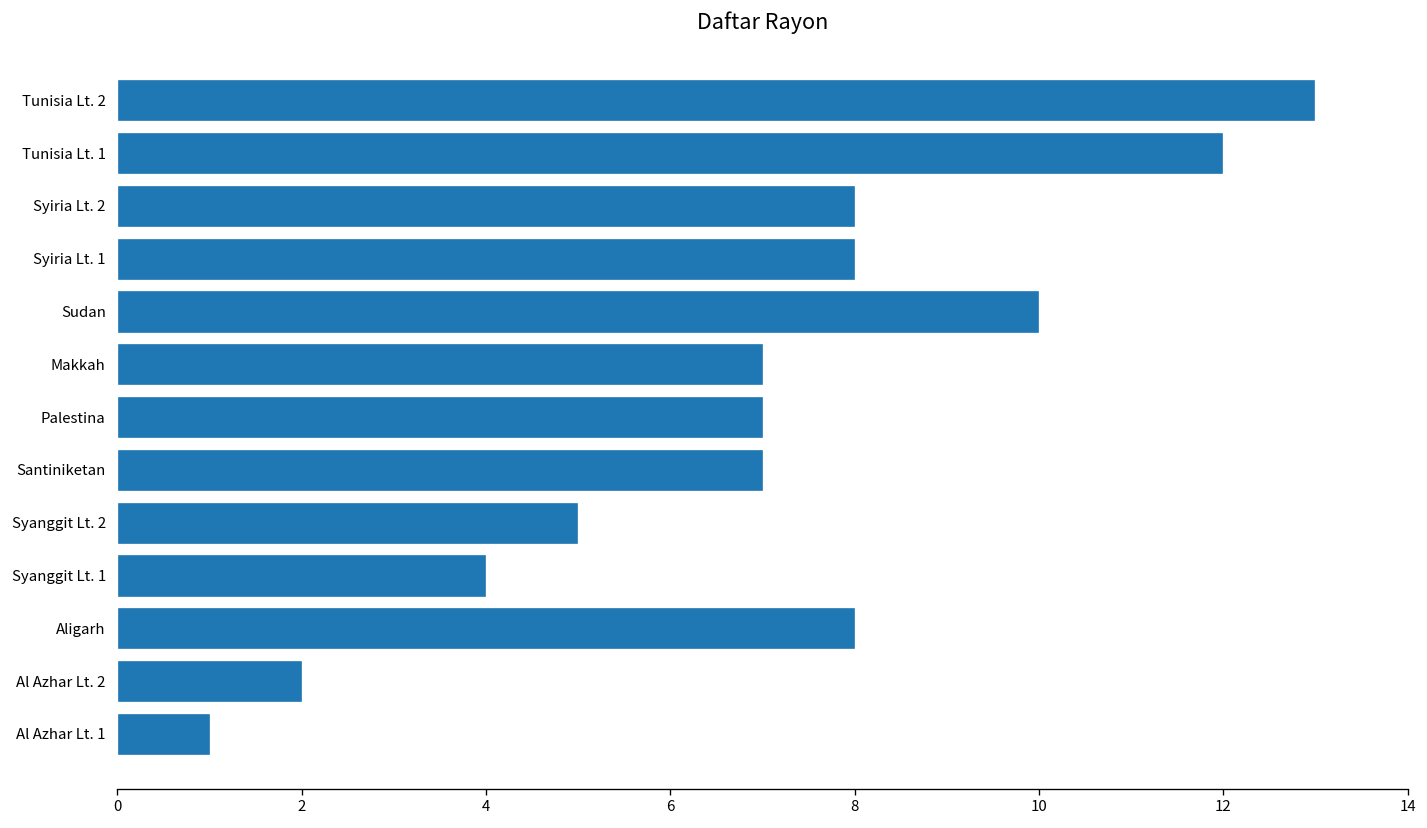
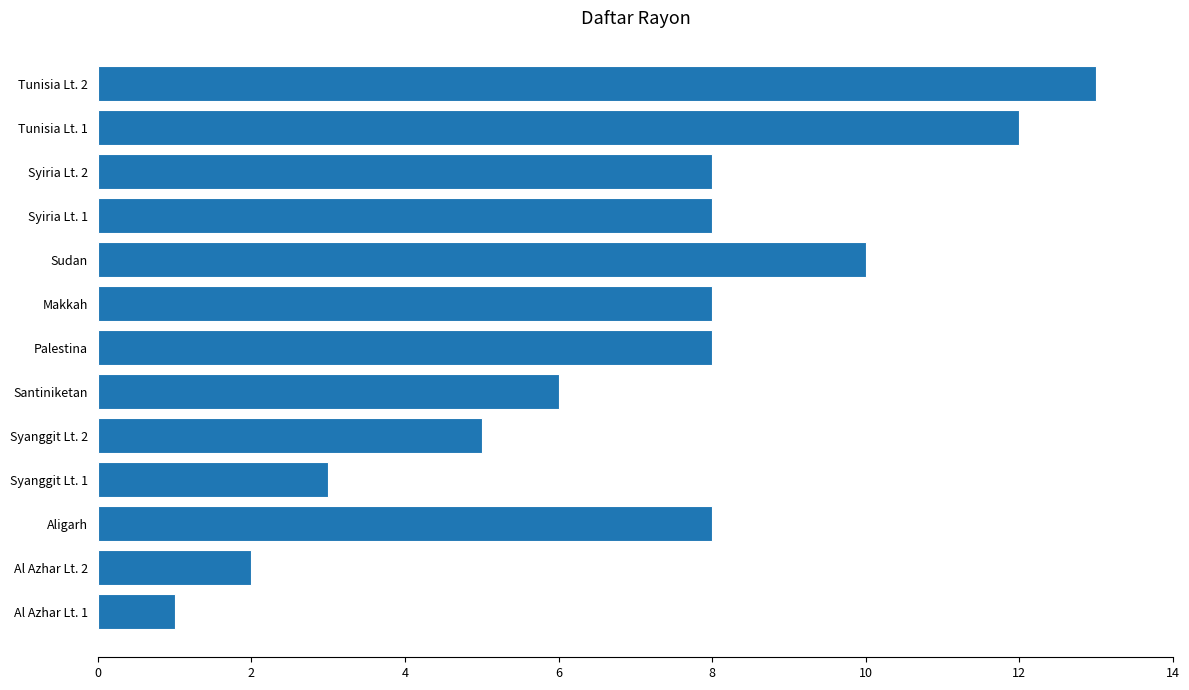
Makkah: 7 -> 8
Palestina: 7 -> 8
Santiniketan: 7 -> 6
Syanggit Lt. 1: 4 -> 3
